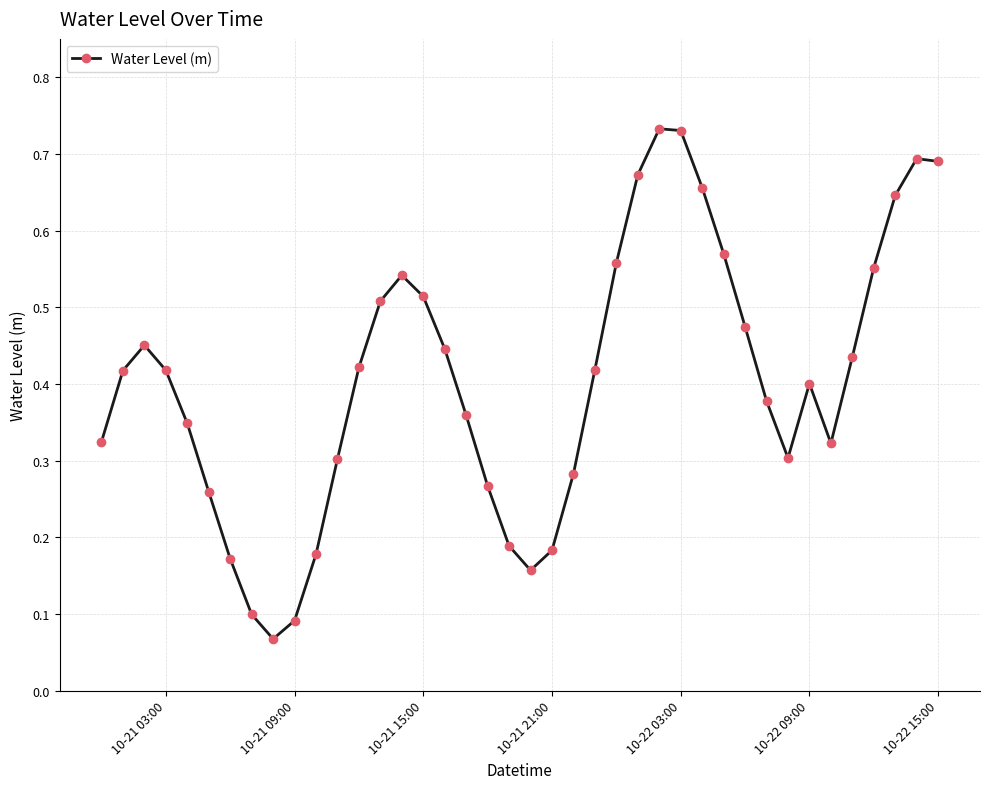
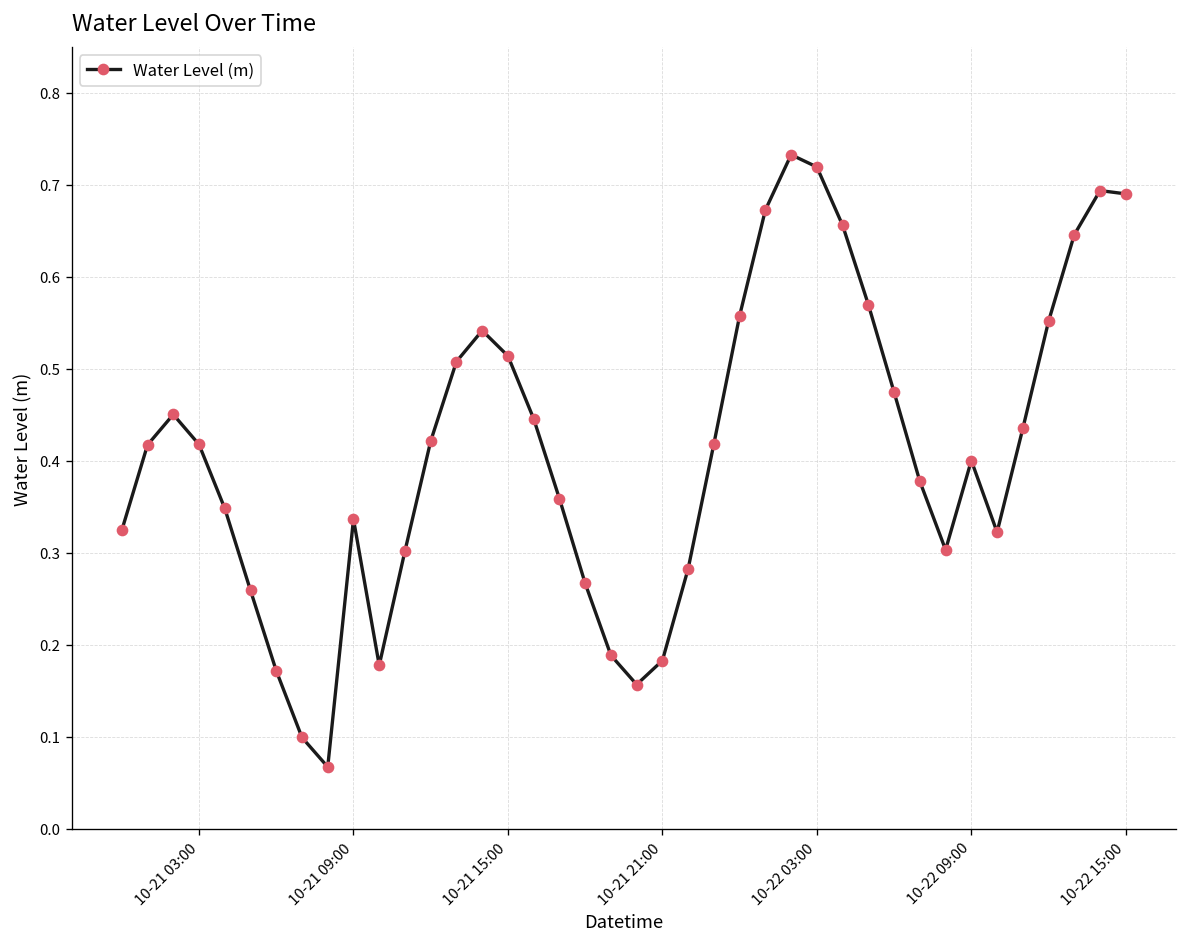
10-21 09:00: 0.09 -> 0.34
10-22 03:00: 0.73 -> 0.72
